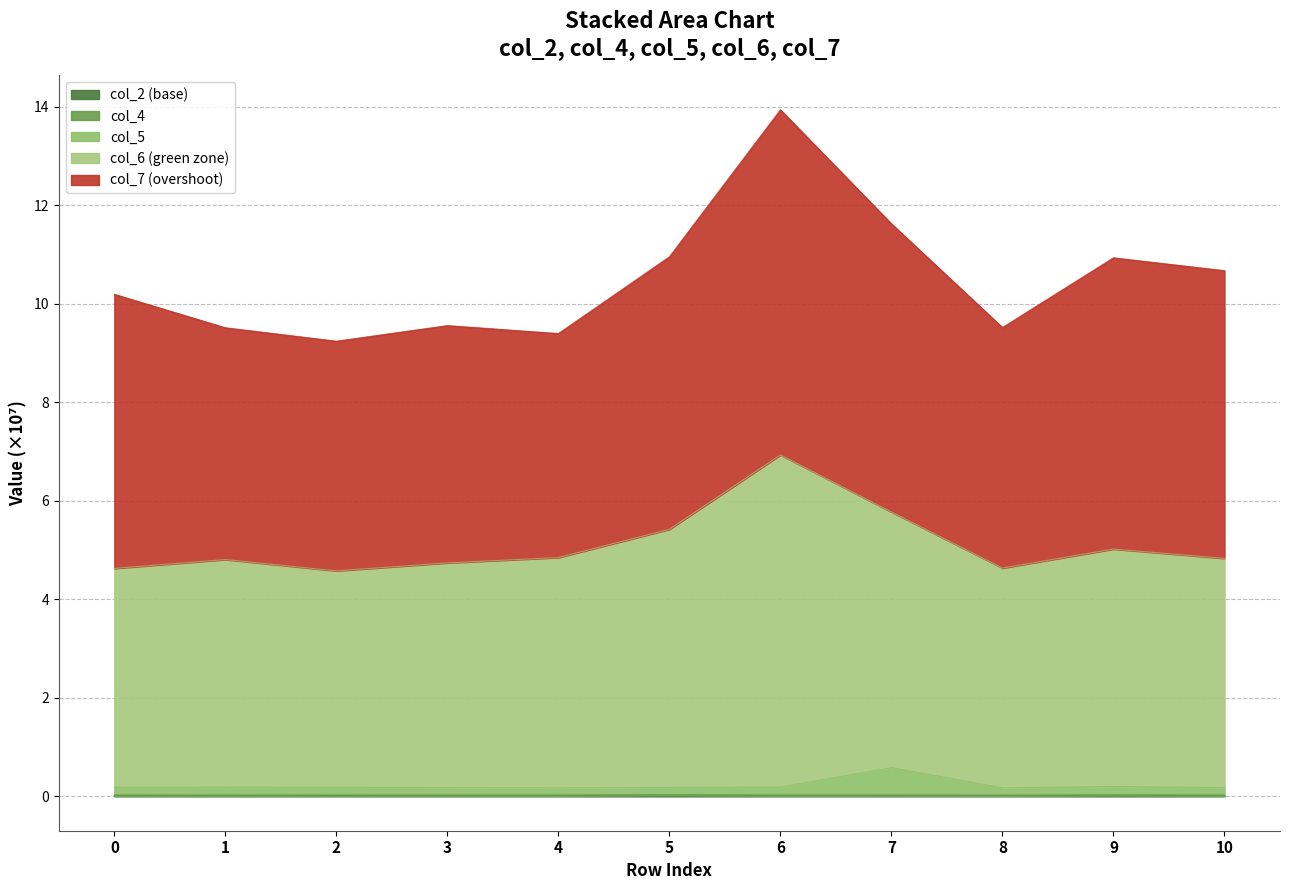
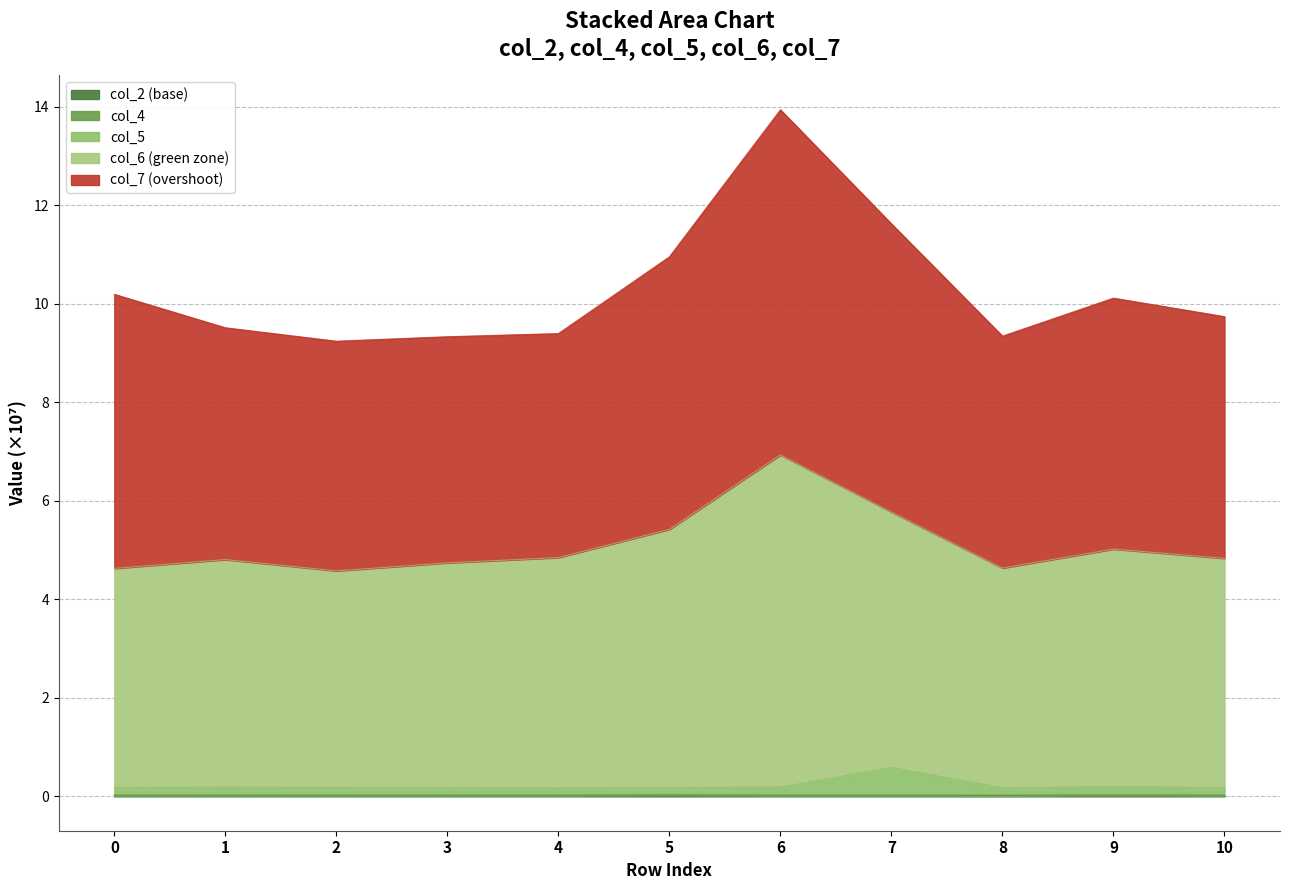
col_7 (overshoot), 3: 4.8 -> 4.6
col_7 (overshoot), 8: 4.9 -> 4.7
col_7 (overshoot), 9: 5.9 -> 5.1
col_7 (overshoot), 10: 5.8 -> 4.9
